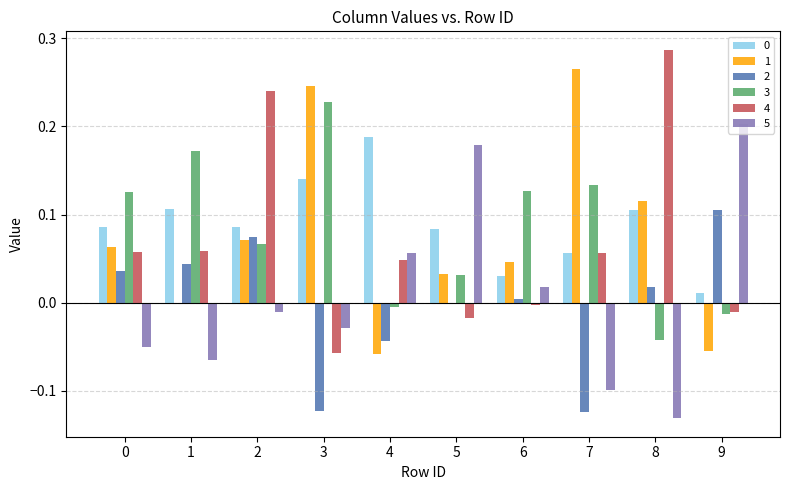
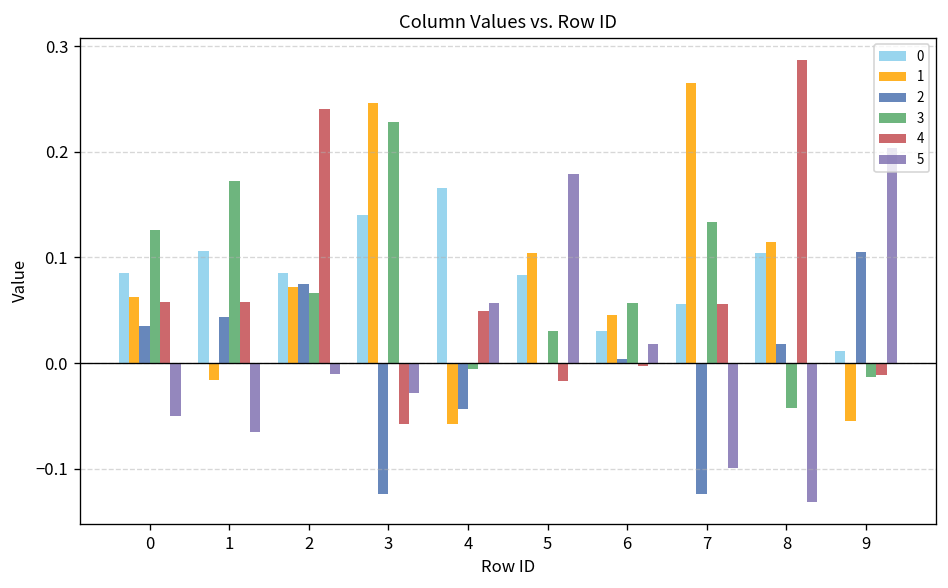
1, 1: 0.00 -> -0.02
0, 4: 0.19 -> 0.17
1, 5: 0.03 -> 0.10
3, 6: 0.13 -> 0.06
